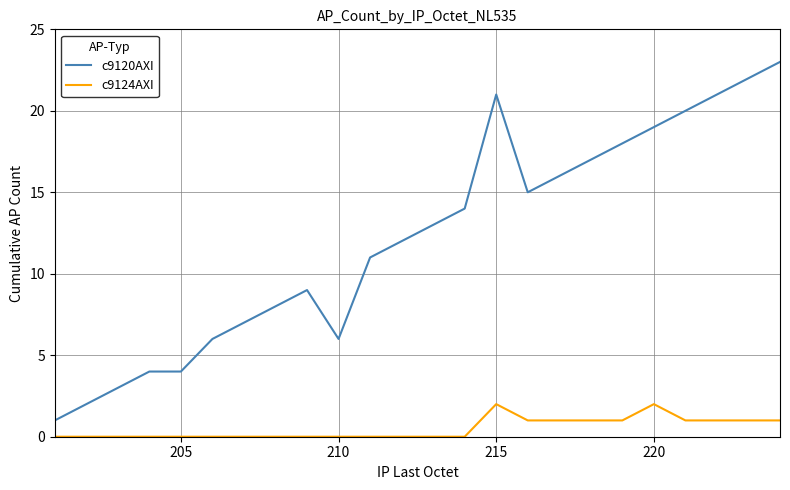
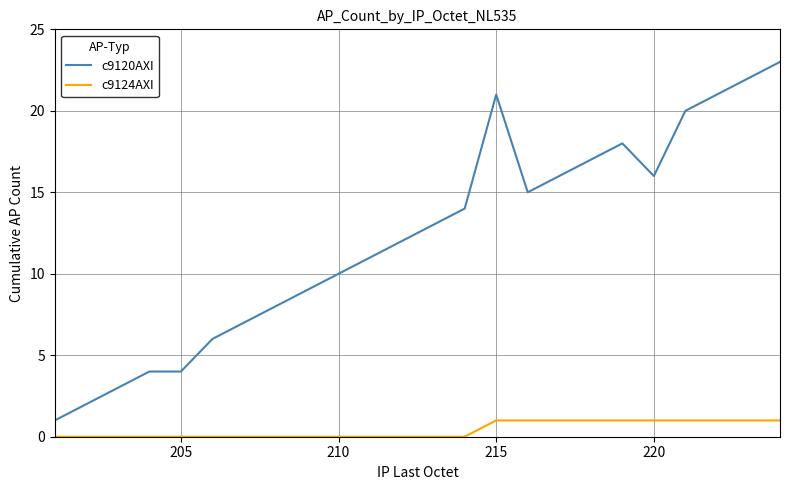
c9120AXI, 210: 6 -> 10
c9124AXI, 215: 2 -> 1
c9120AXI, 220: 19 -> 16
c9124AXI, 220: 2 -> 1
